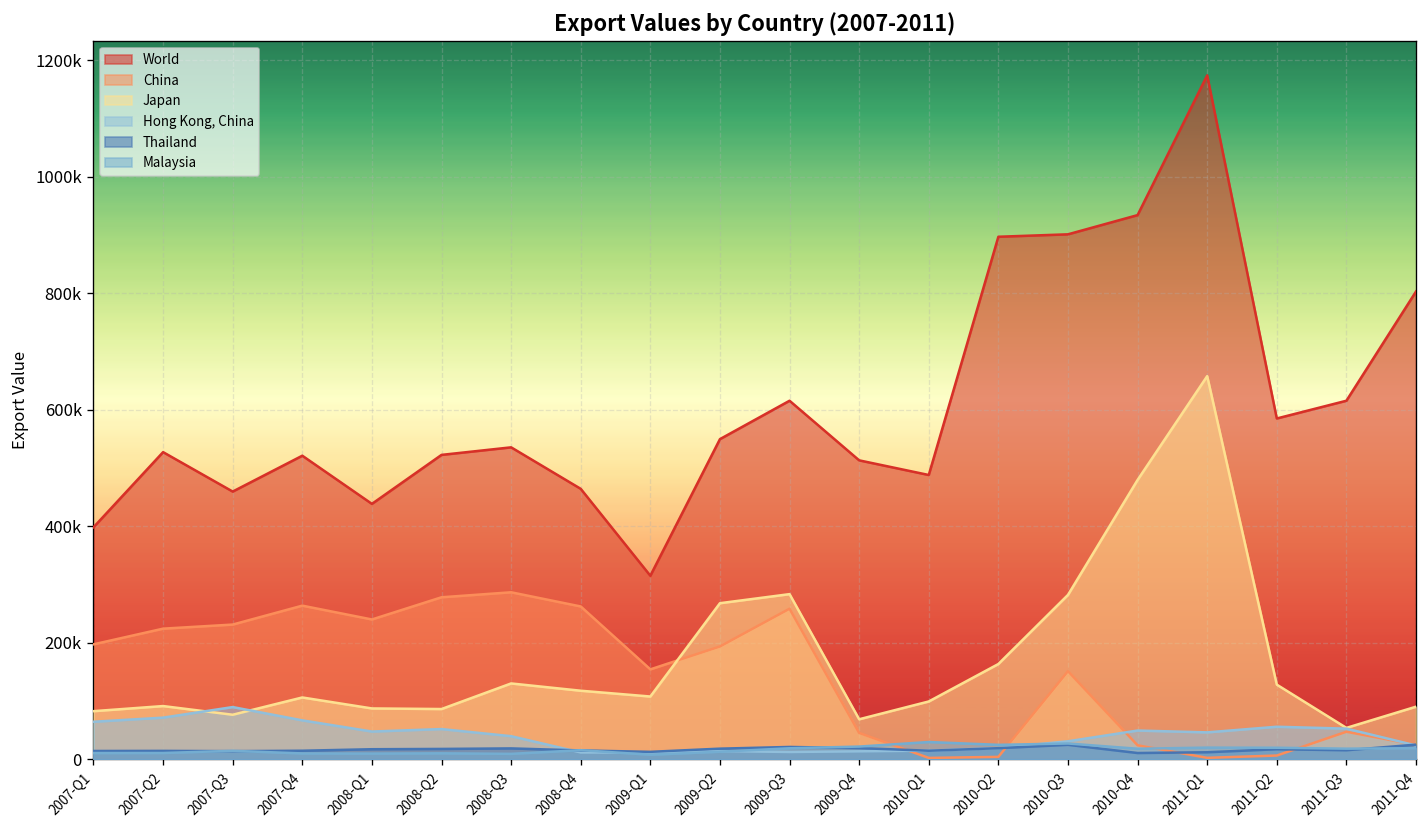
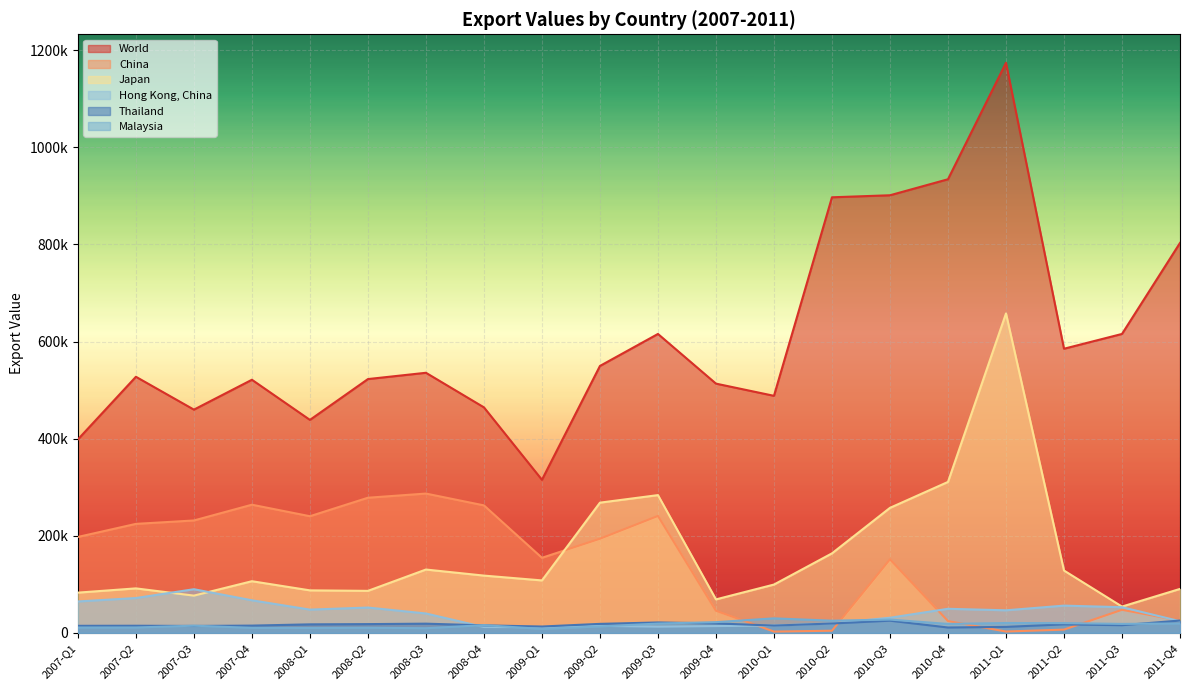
China, 2009-Q3: 260000 -> 240000
Japan, 2010-Q3: 280000 -> 260000
Japan, 2010-Q4: 480000 -> 310000
